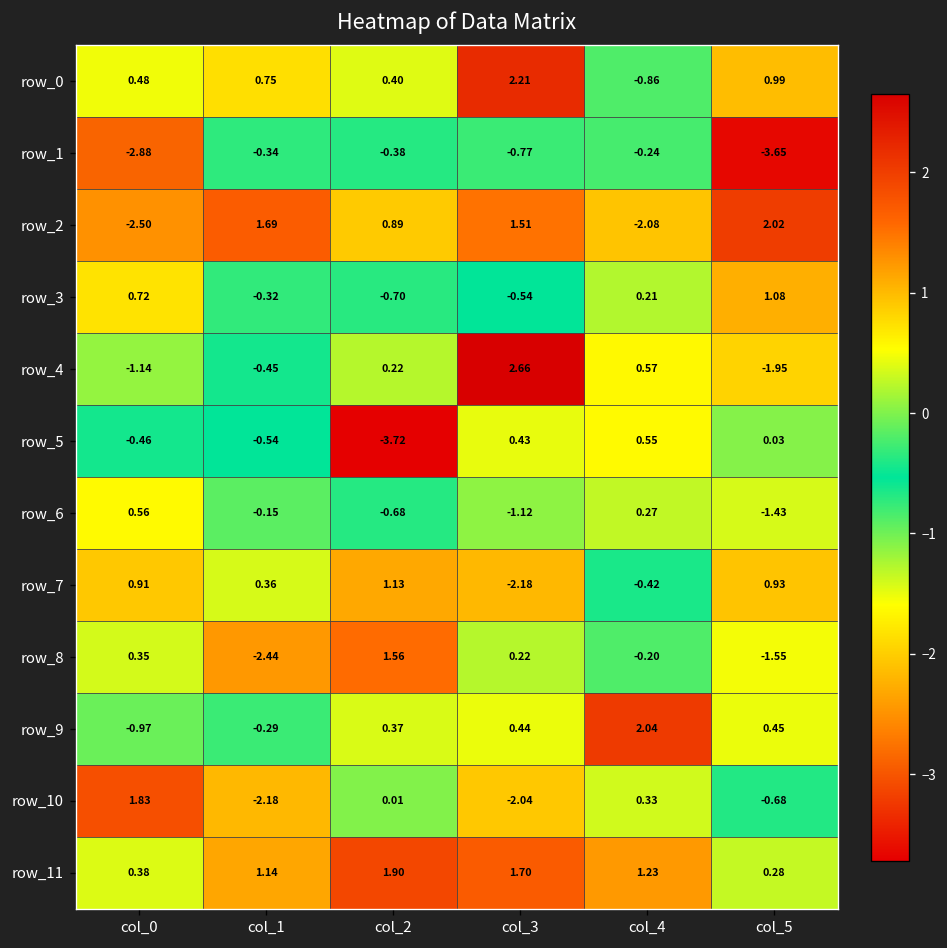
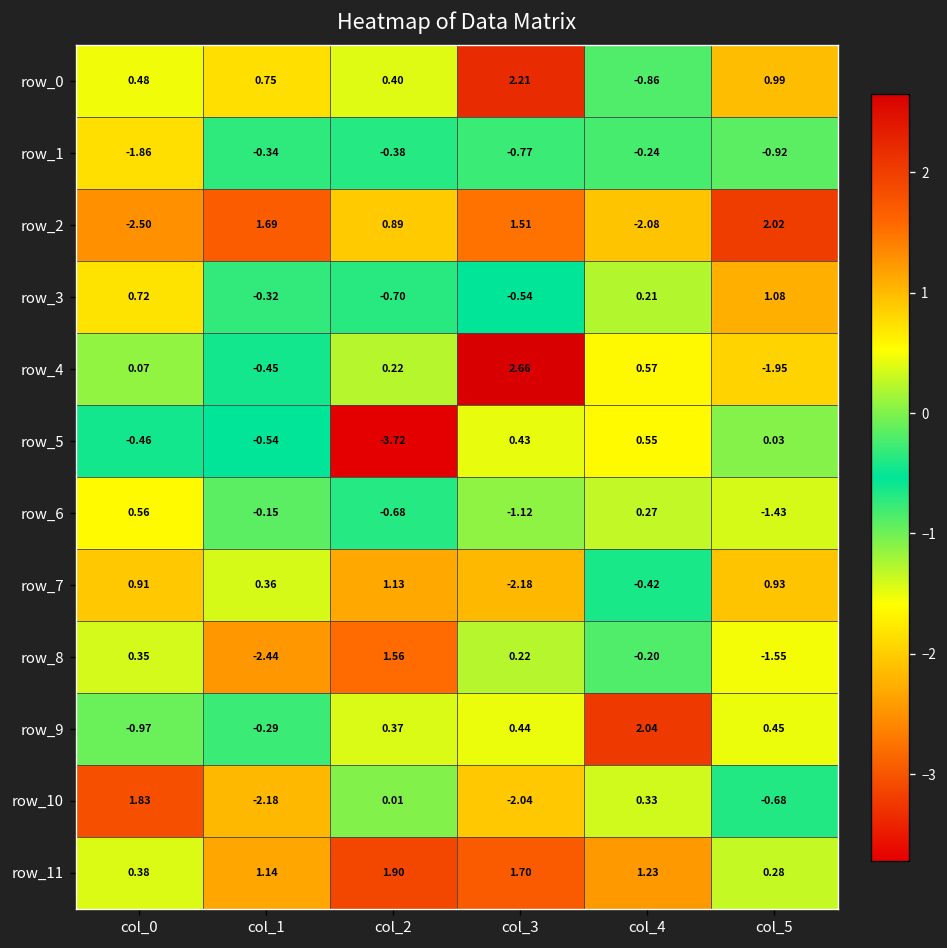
row_1, col_0: -2.88 -> -1.86
row_1, col_5: -3.65 -> -0.92
row_4, col_0: -1.14 -> 0.07
